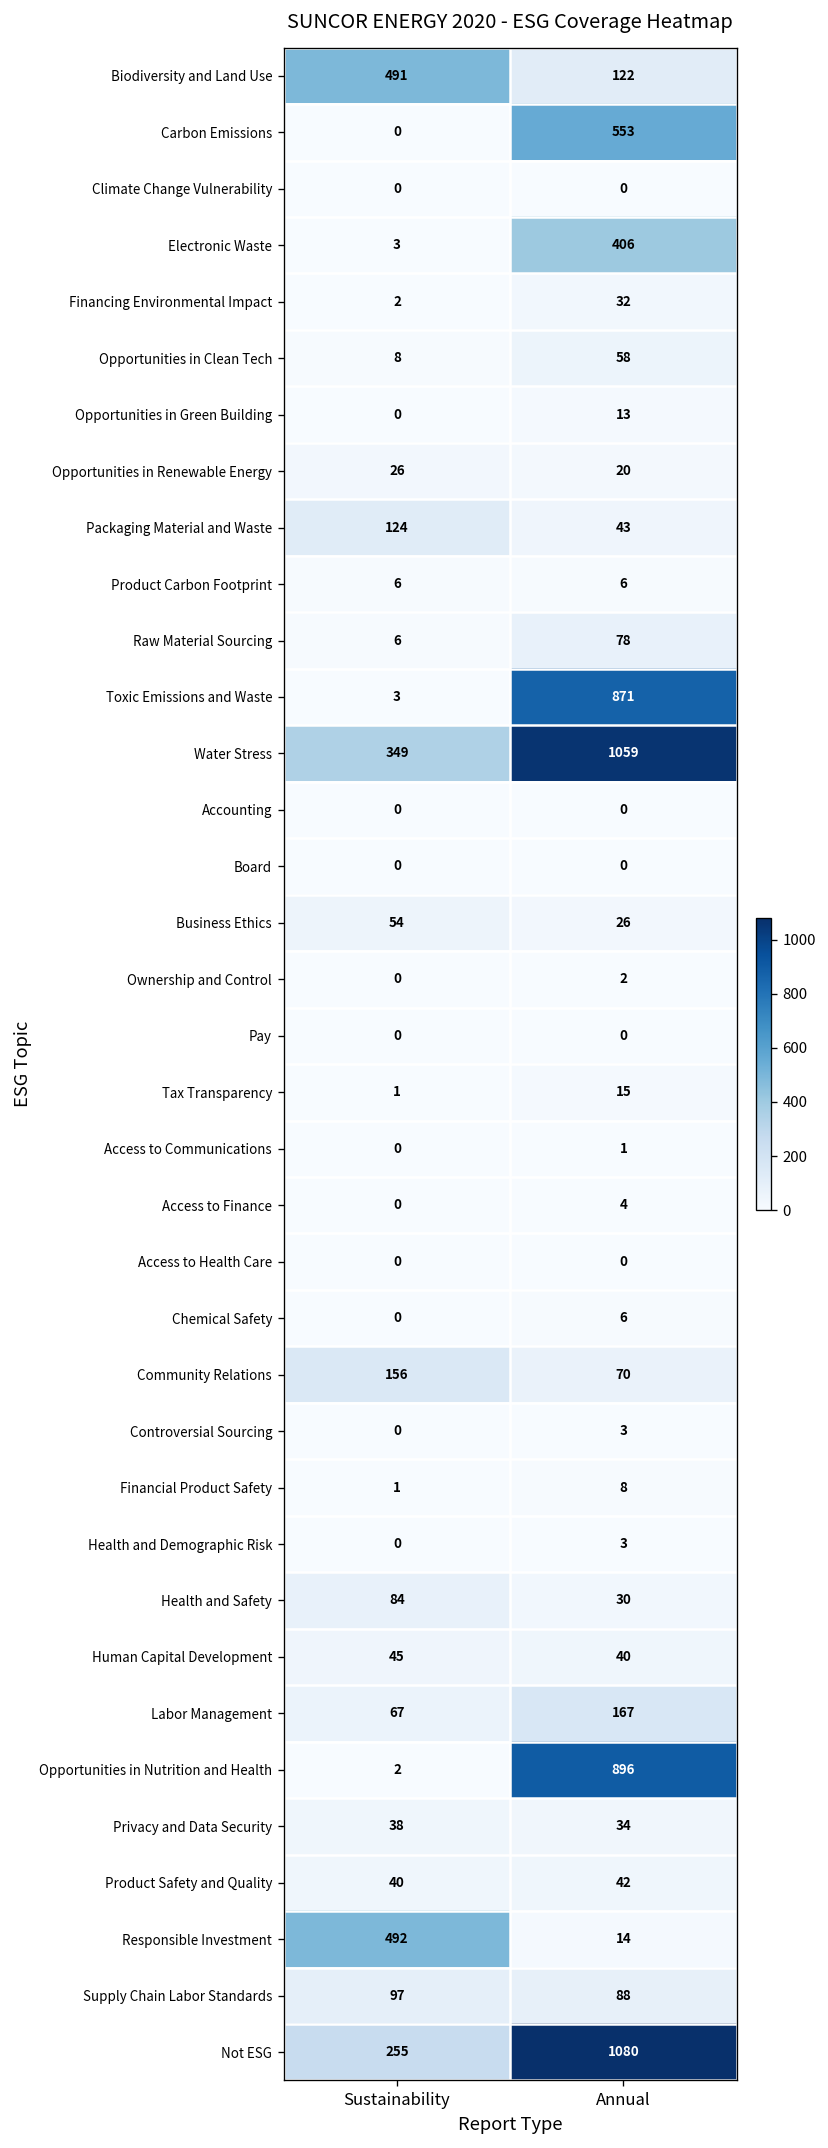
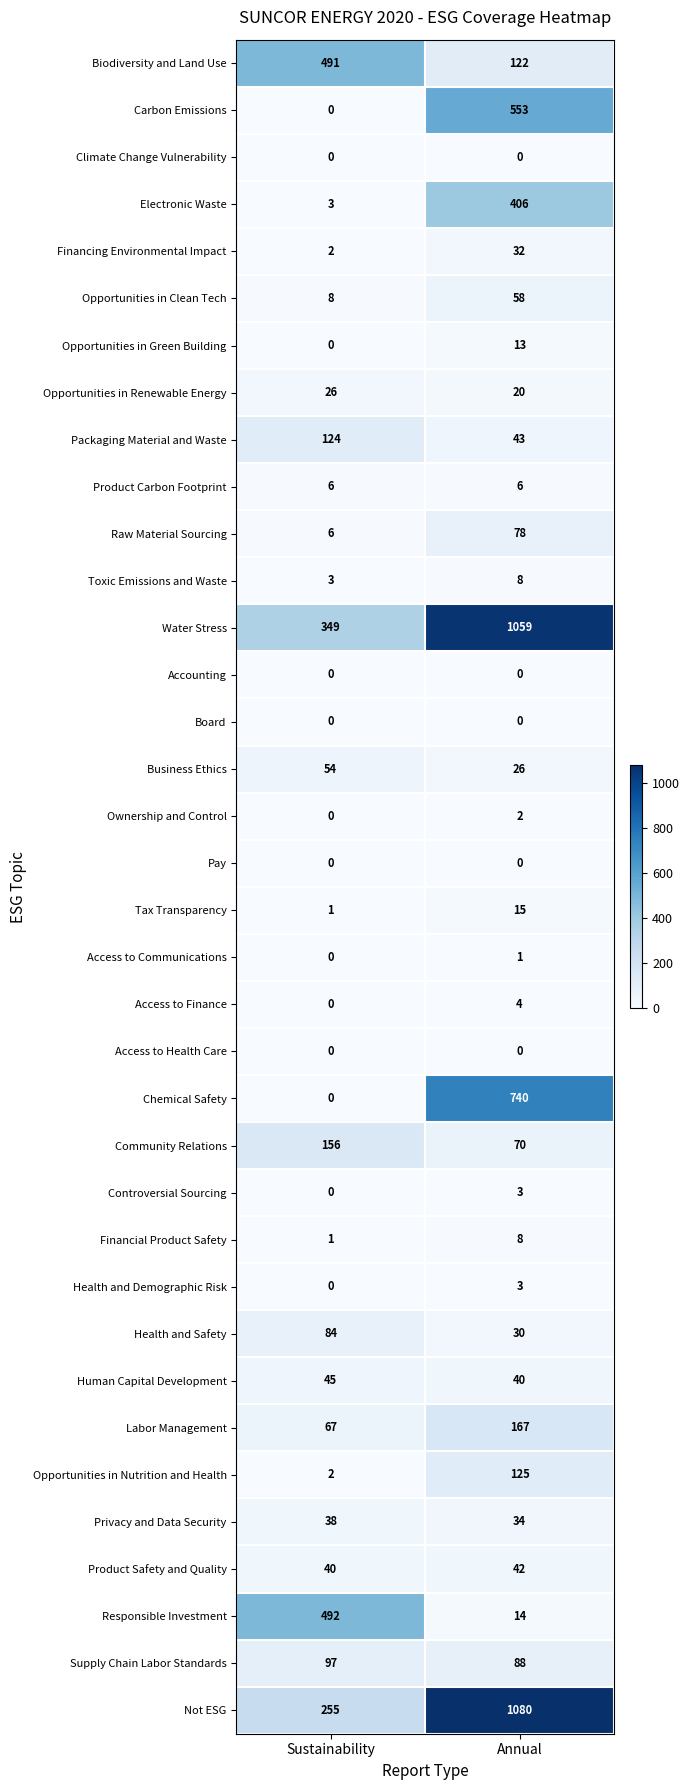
Toxic Emissions and Waste, Annual: 871 -> 8
Chemical Safety, Annual: 6 -> 740
Opportunities in Nutrition and Health, Annual: 896 -> 125
